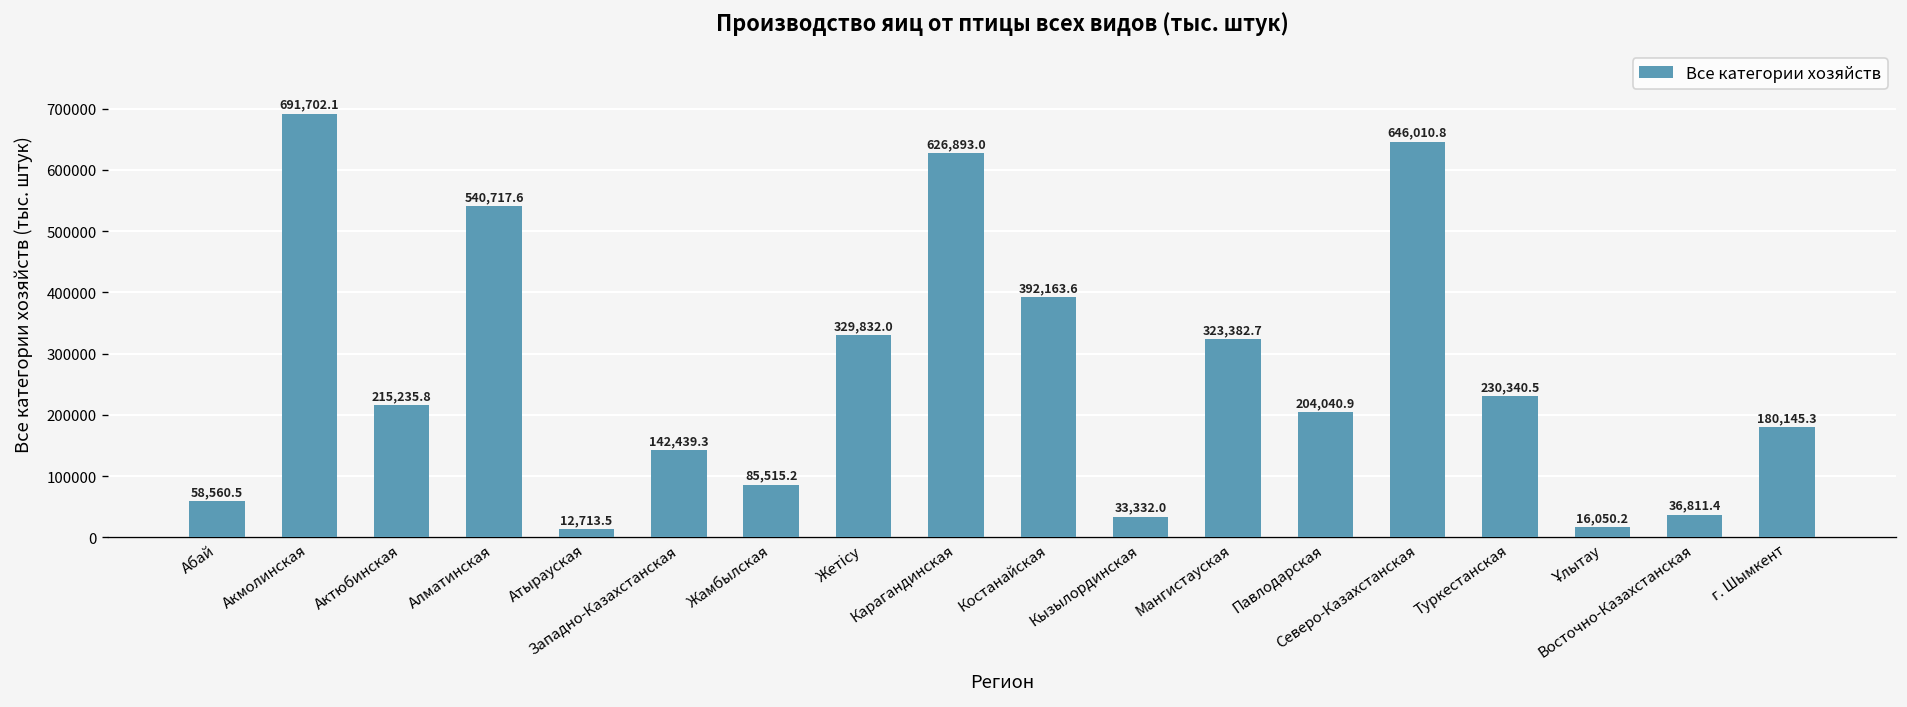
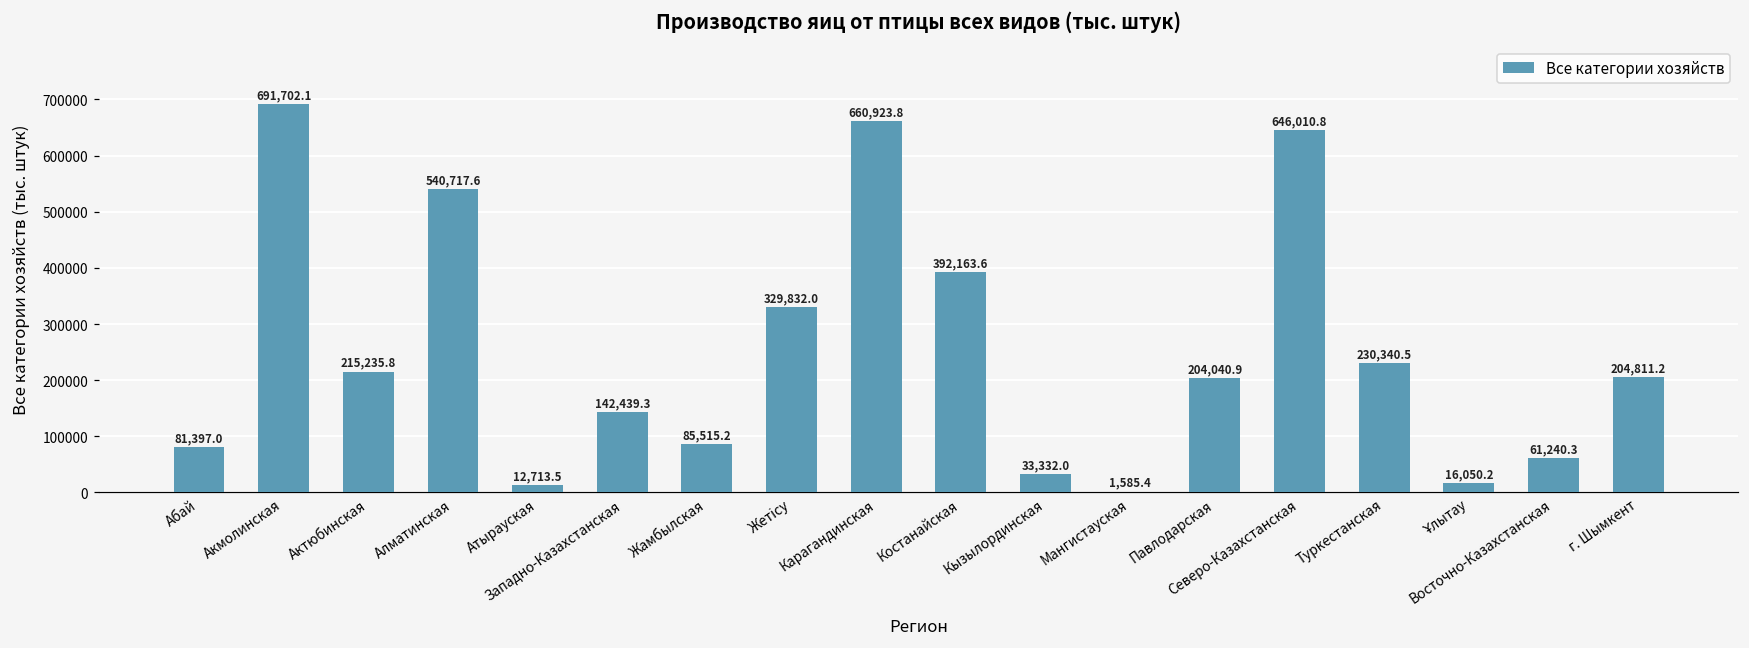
Абай: 58,560.5 -> 81,397.0
Карагандинская: 626,893.0 -> 660,923.8
Мангистауская: 323,382.7 -> 1,585.4
Восточно-Казахстанская: 36,811.4 -> 61,240.3
г. Шымкент: 180,145.3 -> 204,811.2
